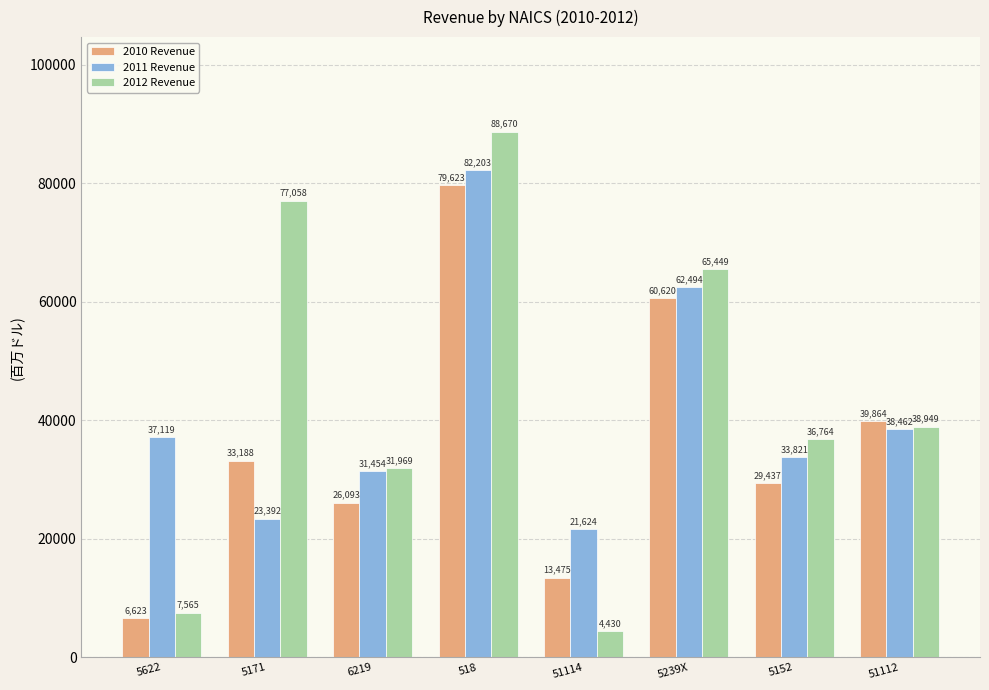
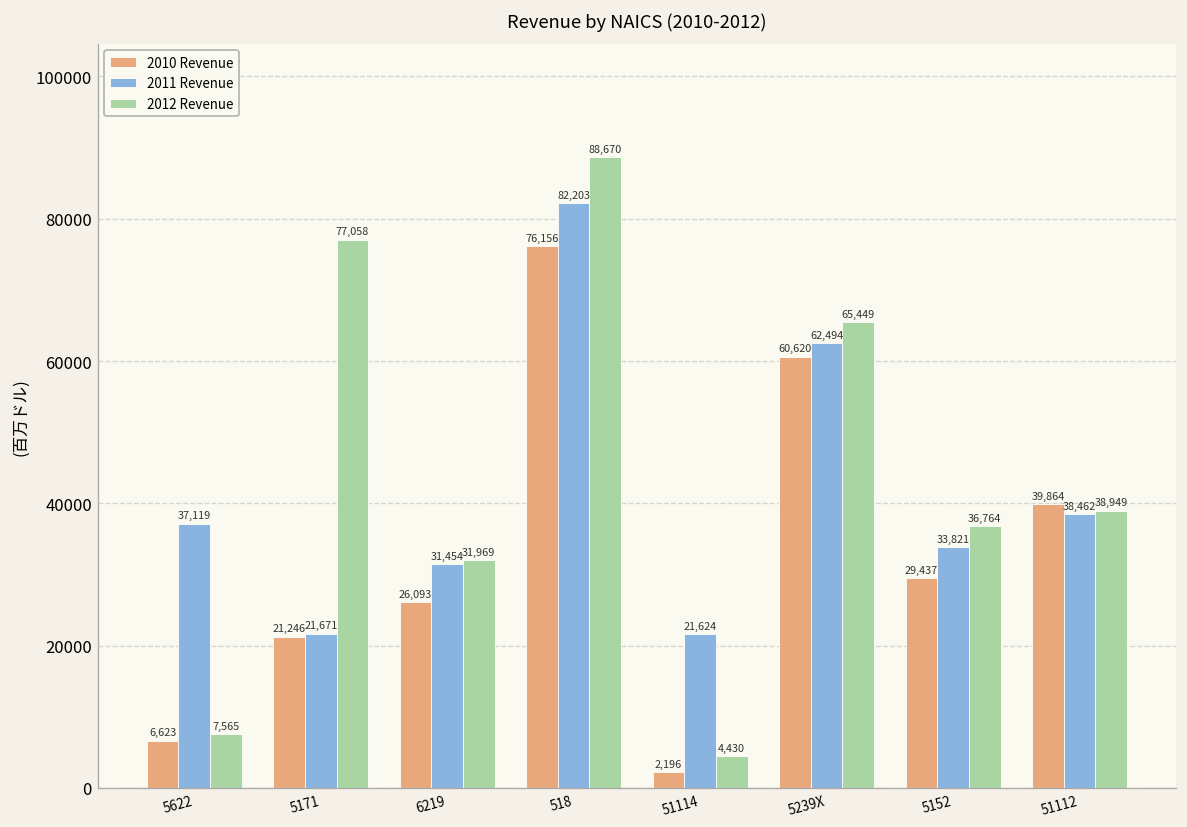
2010 Revenue, 5171: 33,188 -> 21,246
2011 Revenue, 5171: 23,392 -> 21,671
2010 Revenue, 518: 79,623 -> 76,156
2010 Revenue, 51114: 13,475 -> 2,196
